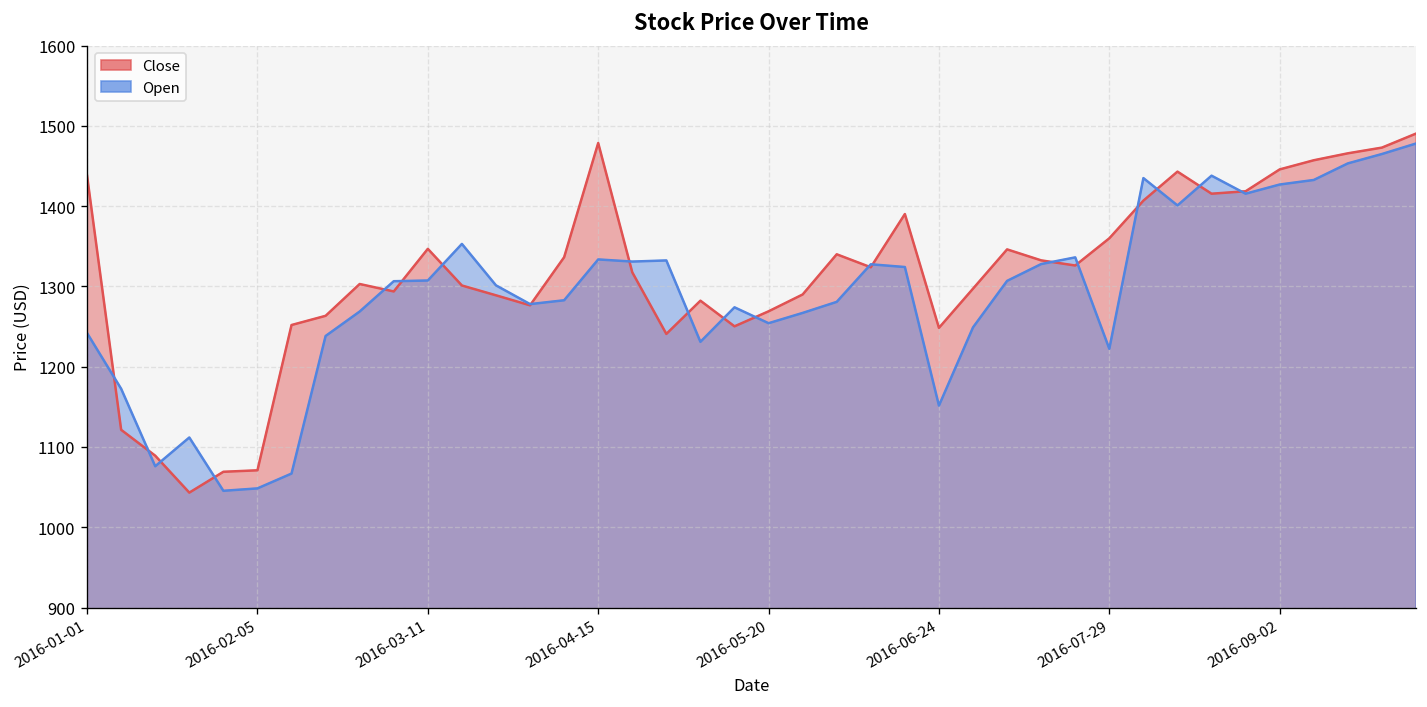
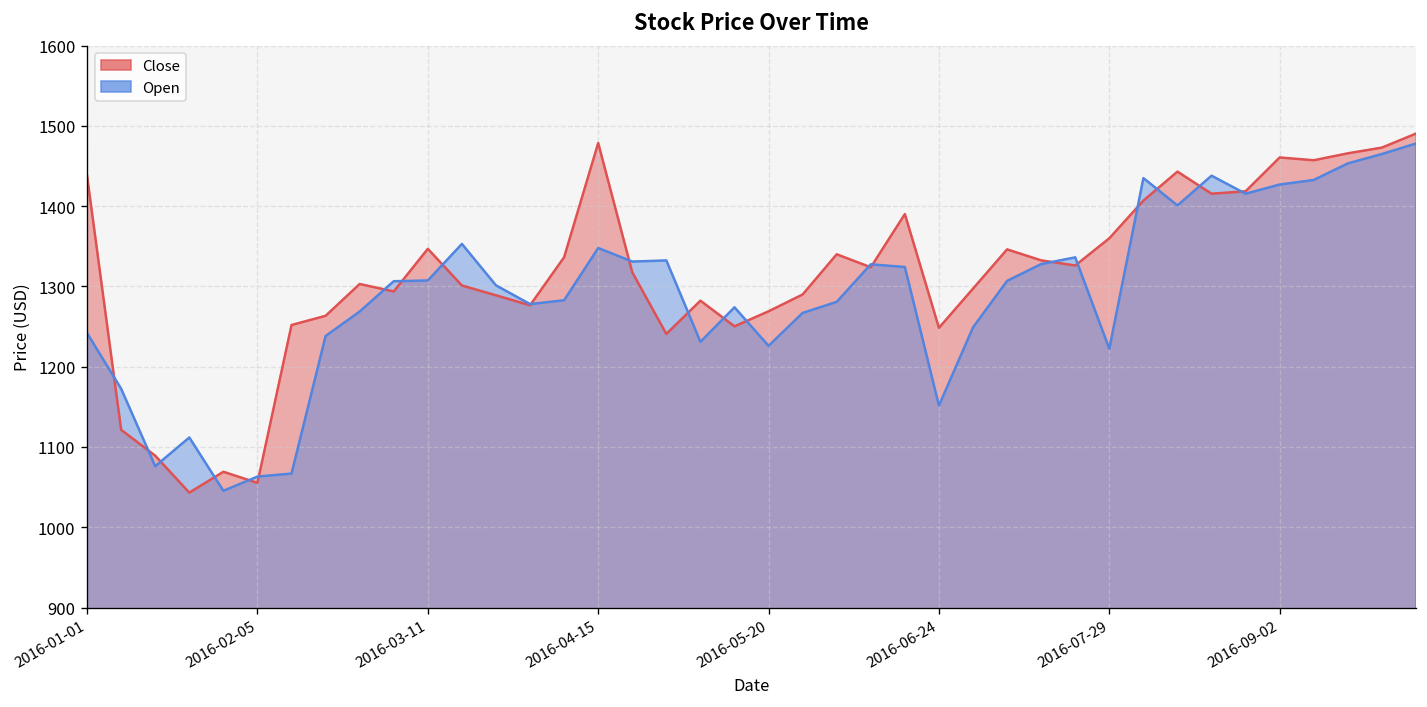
Close, 2016-02-05: 1070 -> 1060
Open, 2016-02-05: 1050 -> 1060
Open, 2016-04-15: 1330 -> 1350
Open, 2016-05-20: 1250 -> 1230
Close, 2016-09-02: 1450 -> 1460
